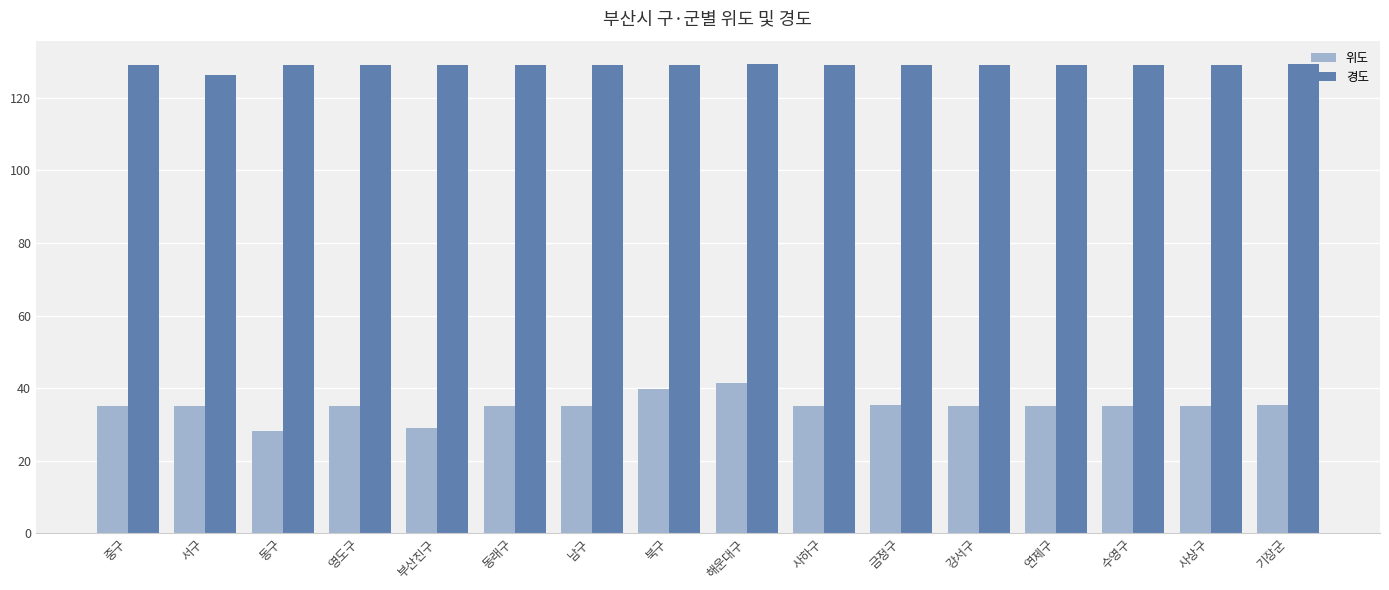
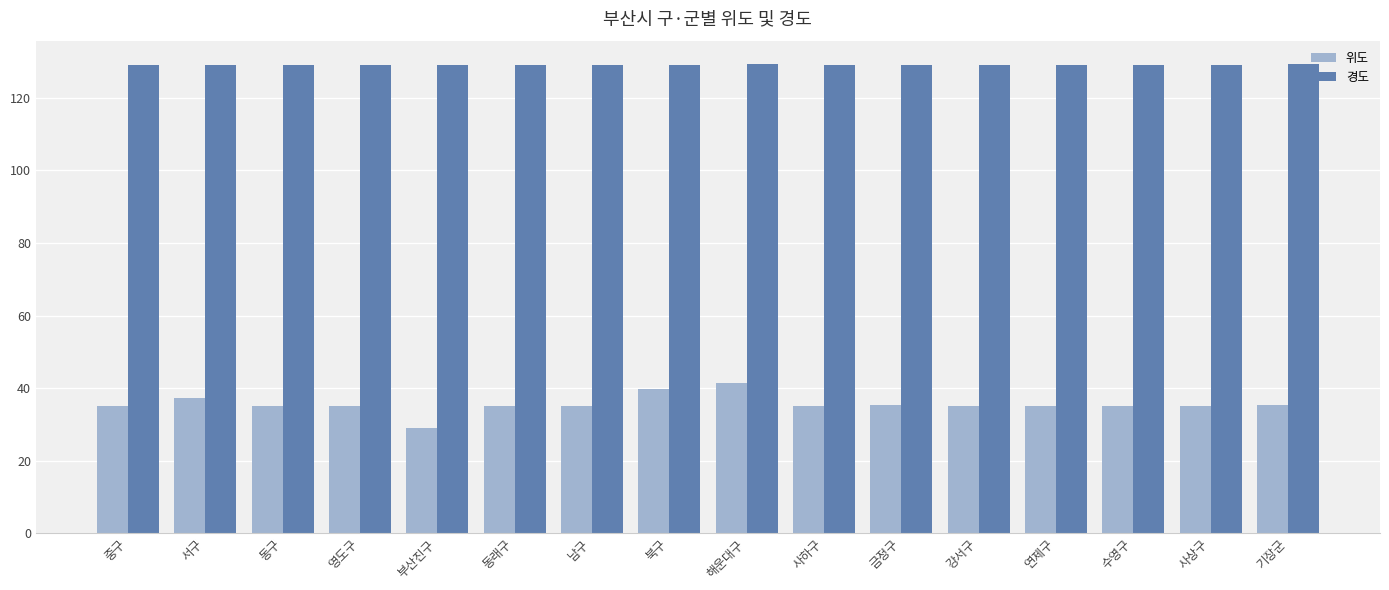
위도, 서구: 35 -> 37
경도, 서구: 126 -> 129
위도, 동구: 28 -> 35
